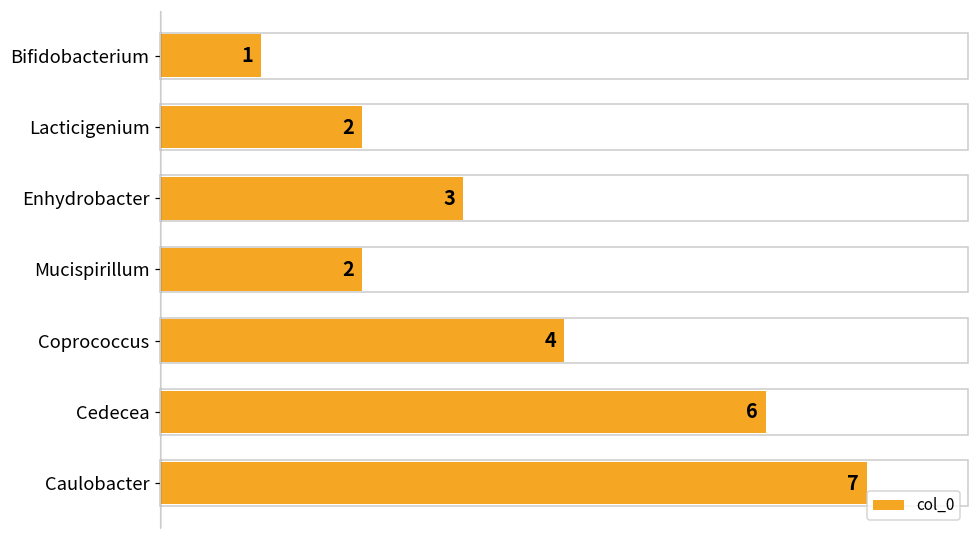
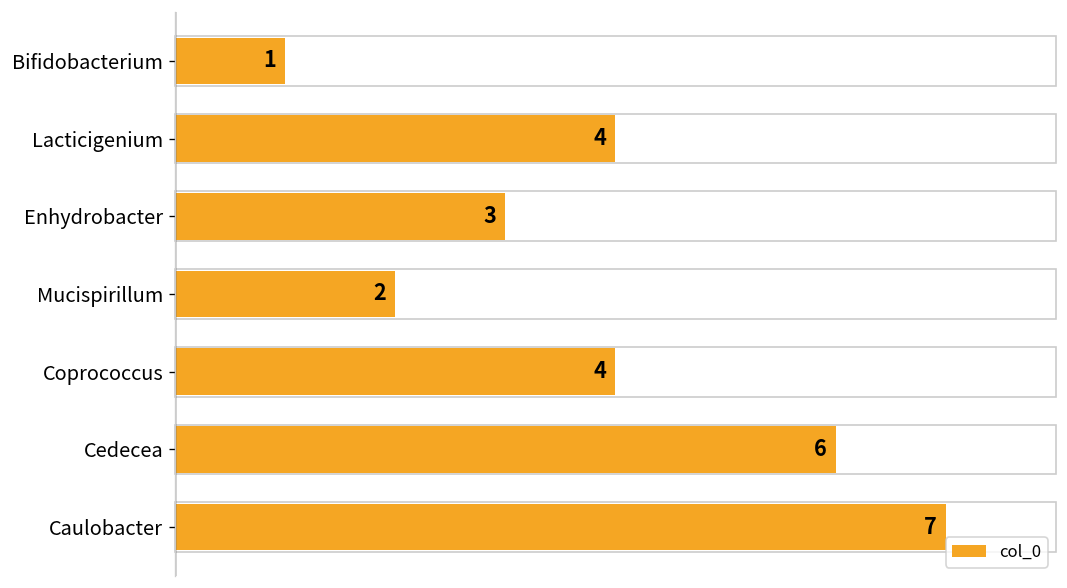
Lacticigenium: 2 -> 4
